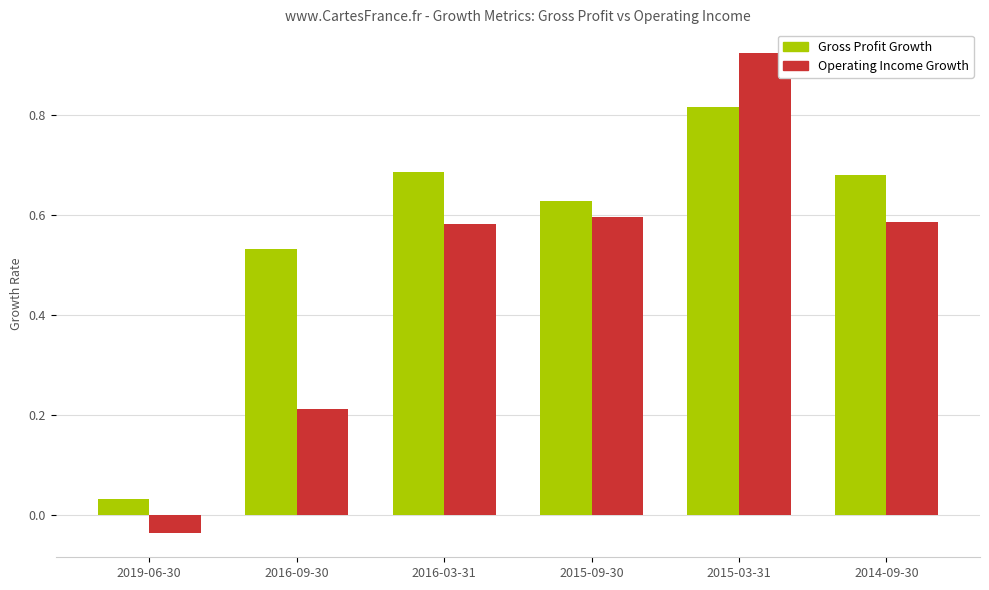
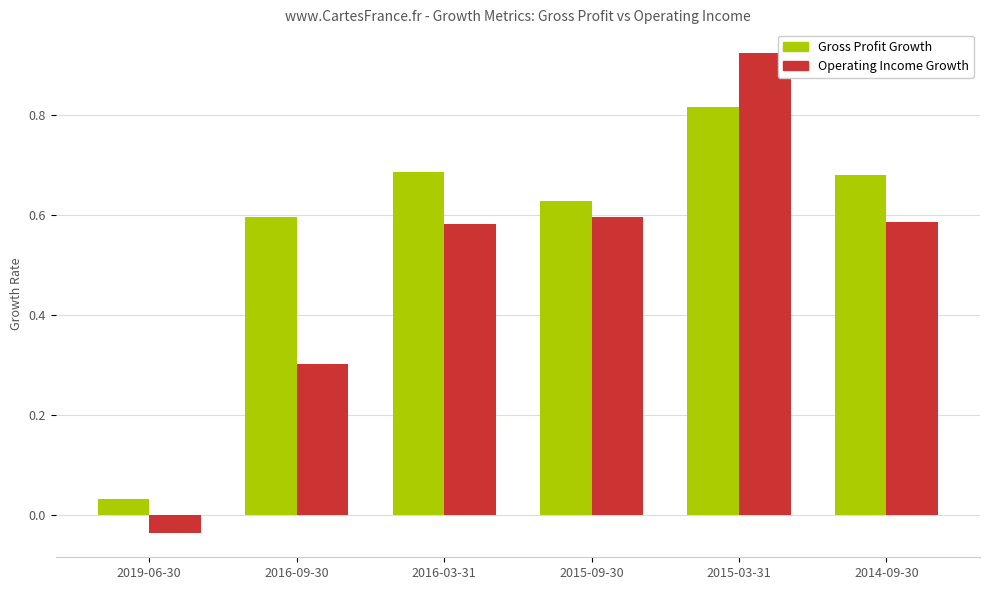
Gross Profit Growth, 2016-09-30: 0.53 -> 0.60
Operating Income Growth, 2016-09-30: 0.21 -> 0.30
